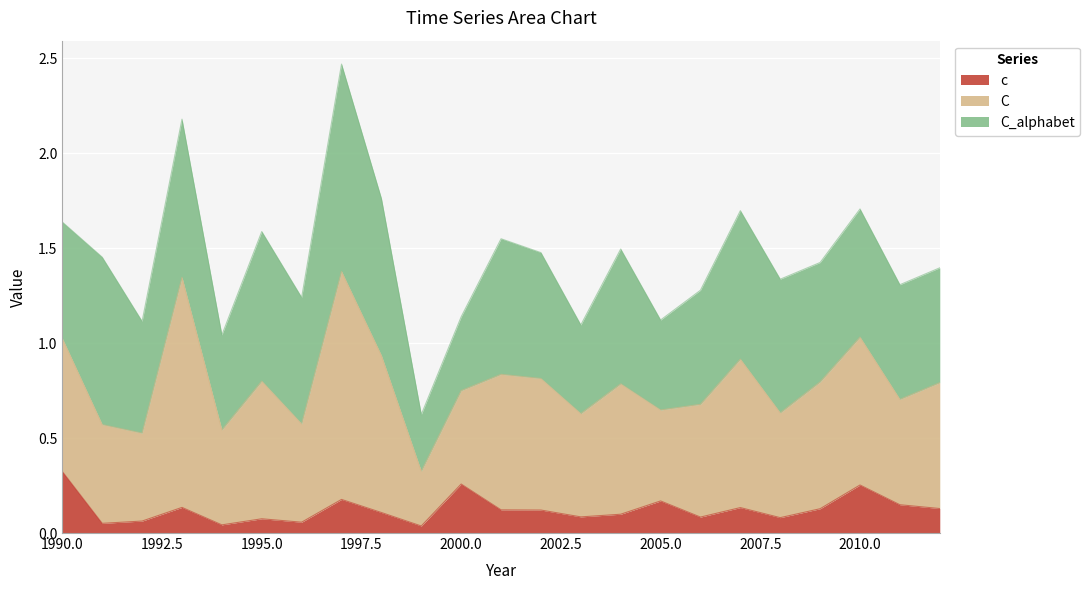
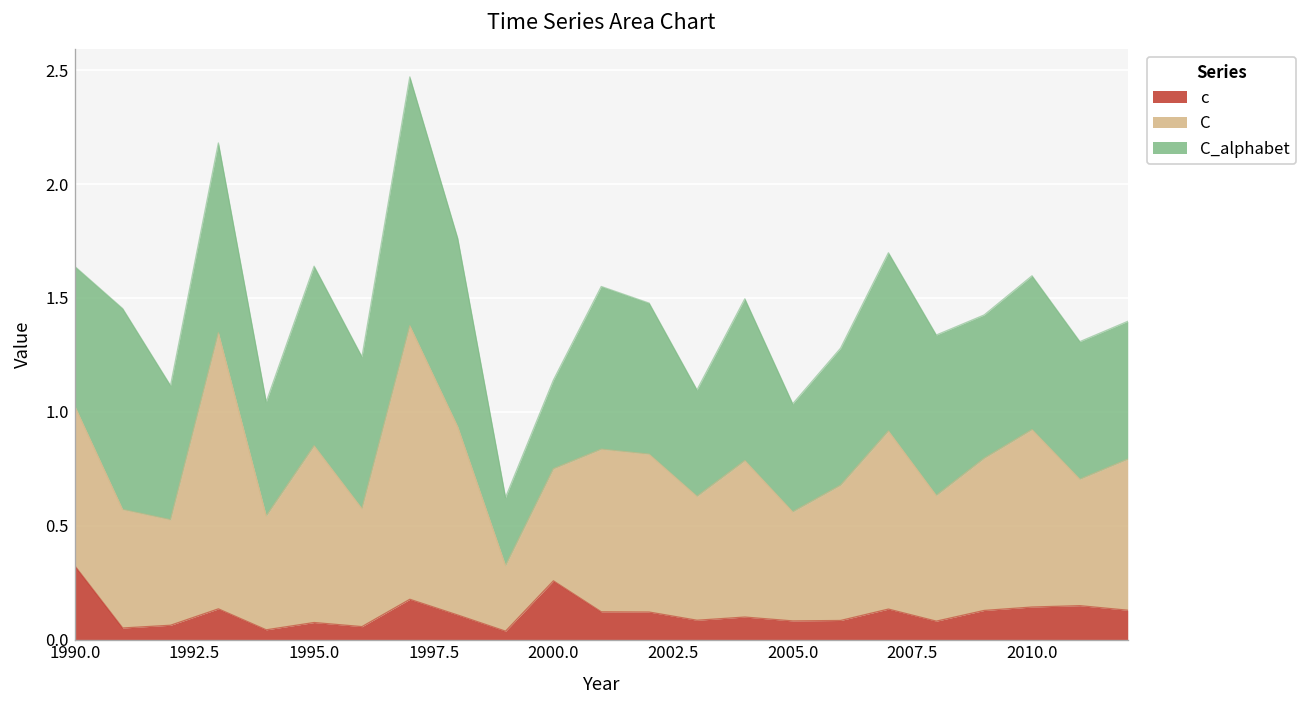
C, 1995.0: 0.73 -> 0.78
c, 2005.0: 0.17 -> 0.08
c, 2010.0: 0.25 -> 0.14
